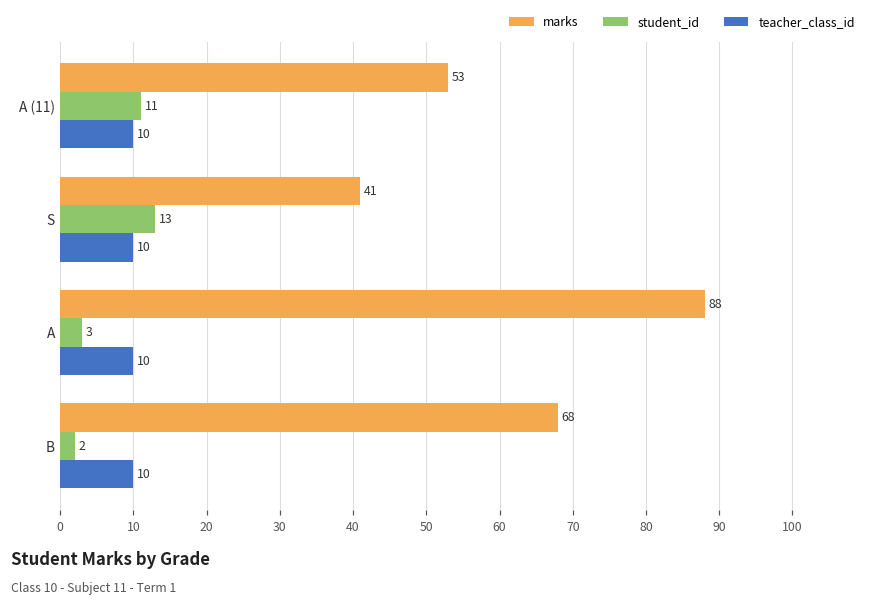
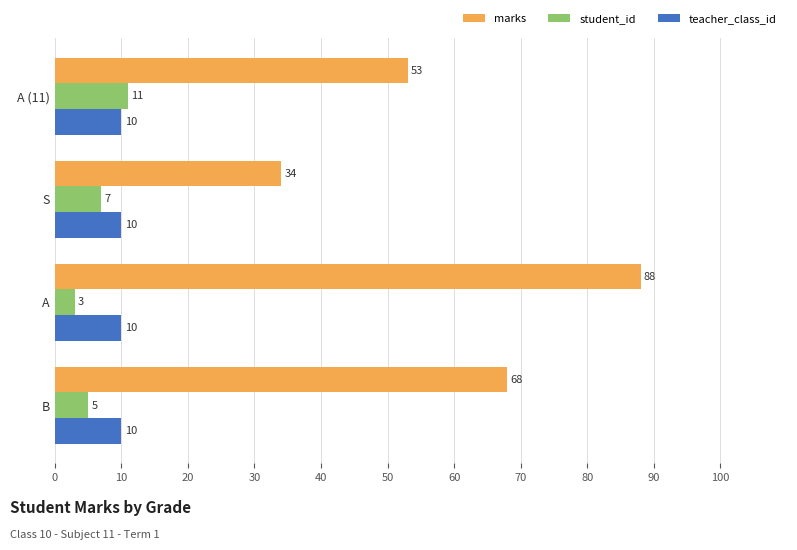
marks, S: 41 -> 34
student_id, S: 13 -> 7
student_id, B: 2 -> 5
